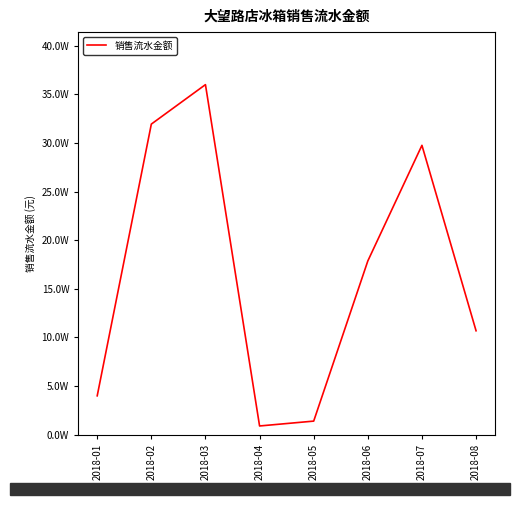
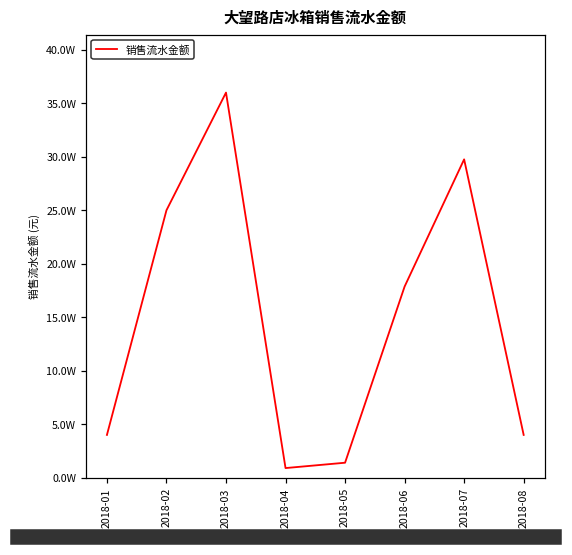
2018-02: 32W -> 25W
2018-08: 11W -> 4W
